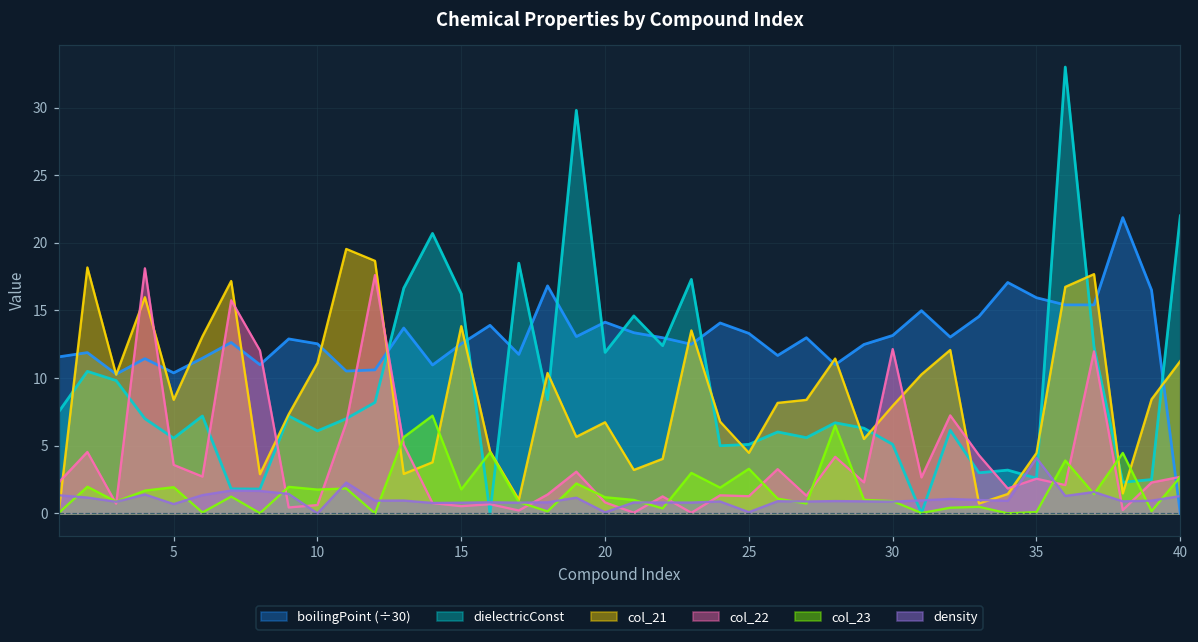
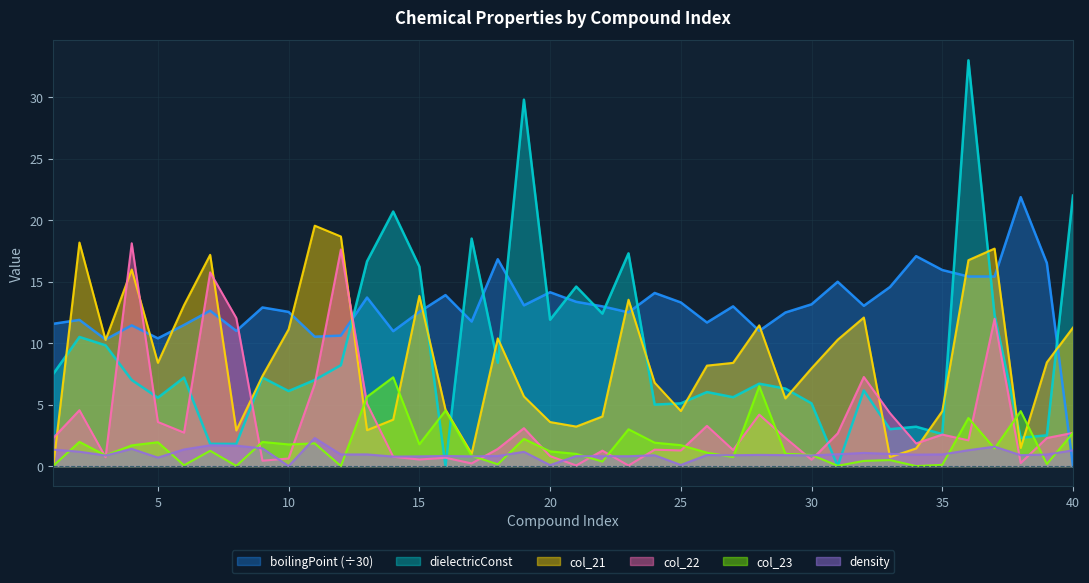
col_21, 20: 6.7 -> 3.6
col_23, 25: 3.3 -> 1.7
col_22, 30: 12.1 -> 0.5
density, 35: 4.1 -> 1.0
